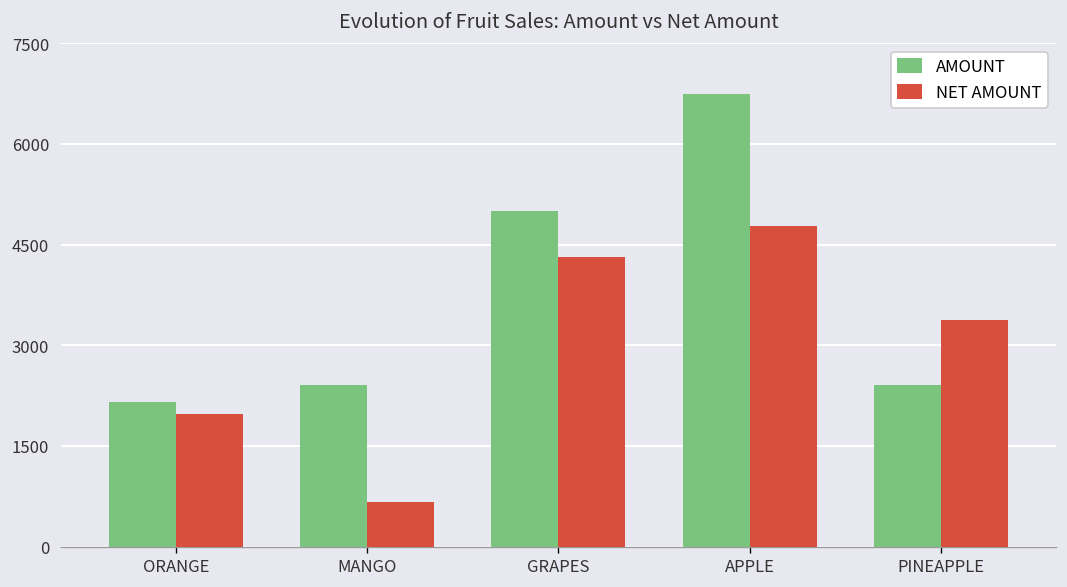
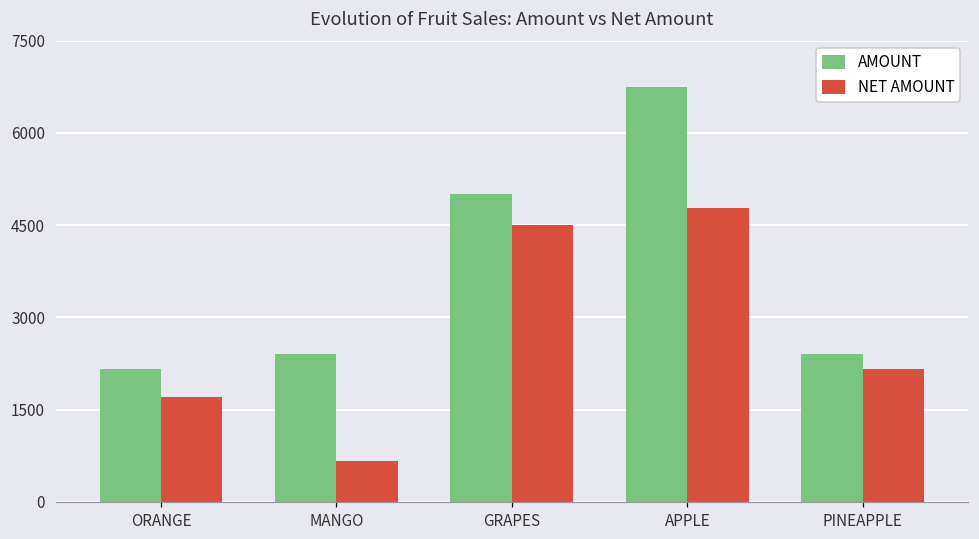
NET AMOUNT, ORANGE: 2000 -> 1700
NET AMOUNT, GRAPES: 4300 -> 4500
NET AMOUNT, PINEAPPLE: 3400 -> 2200
